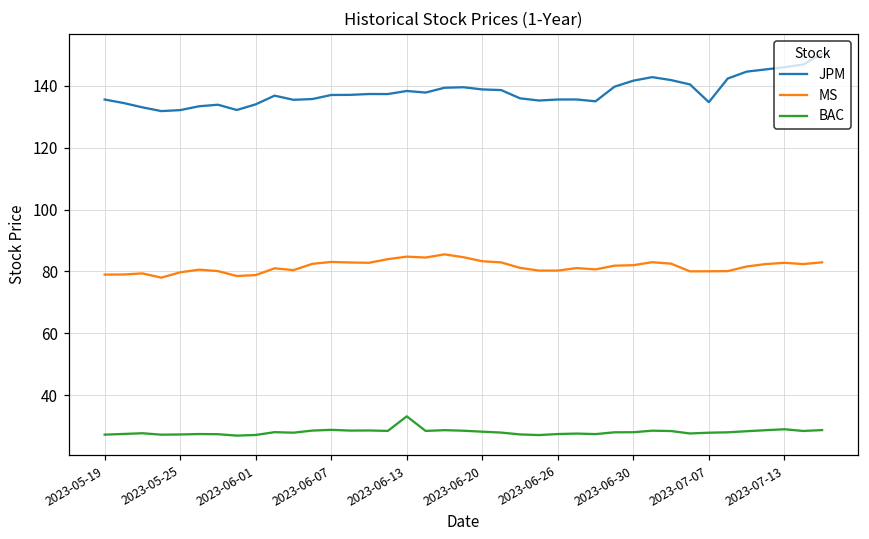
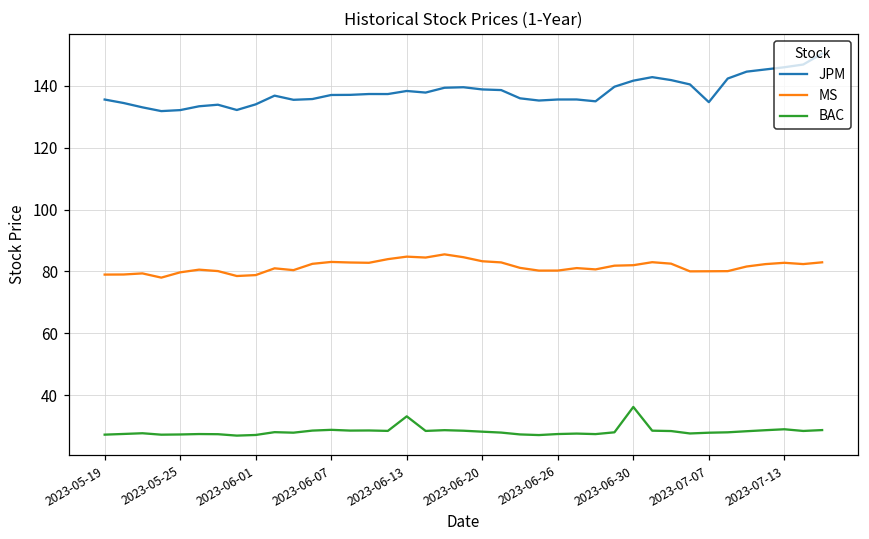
BAC, 2023-06-30: 28 -> 36
